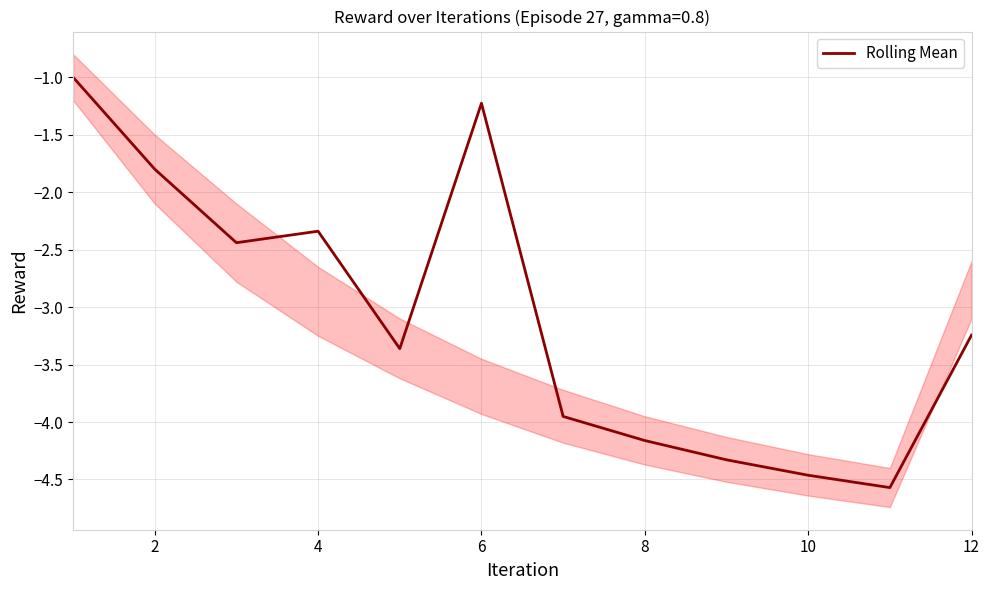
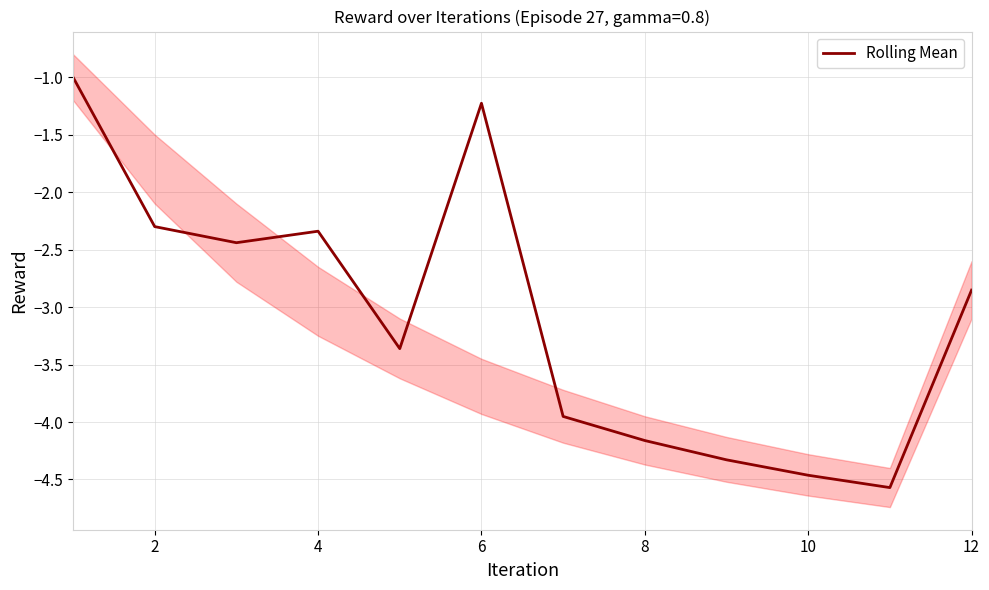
Rolling Mean, 2: -1.8 -> -2.3
Rolling Mean, 12: -3.24 -> -2.85
